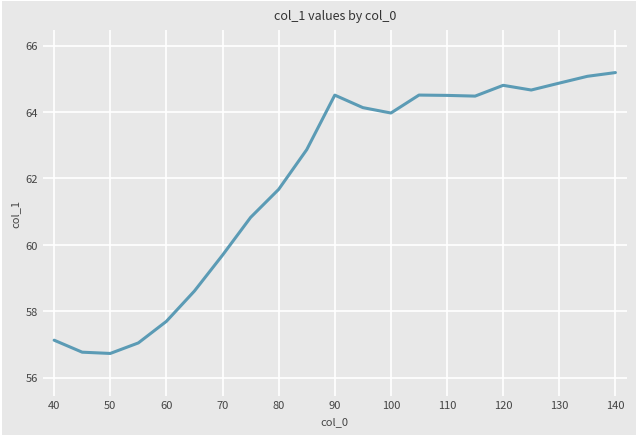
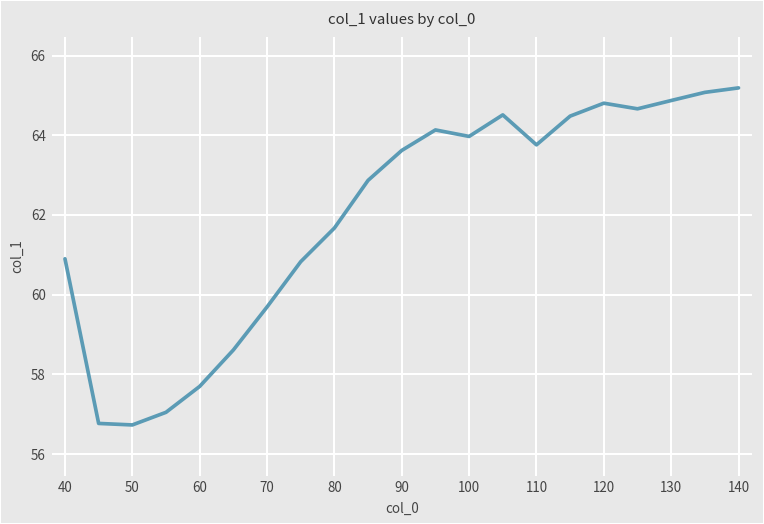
40: 57.1 -> 60.9
90: 64.5 -> 63.6
110: 64.5 -> 63.8
